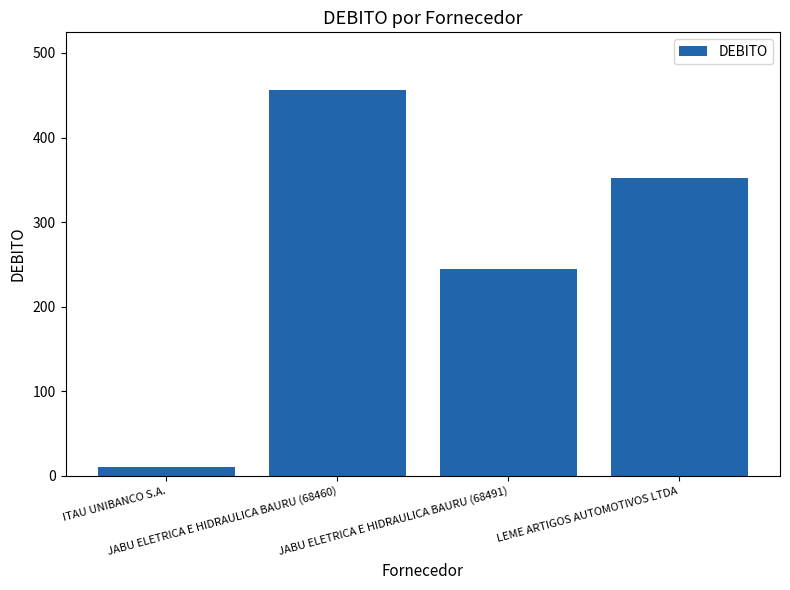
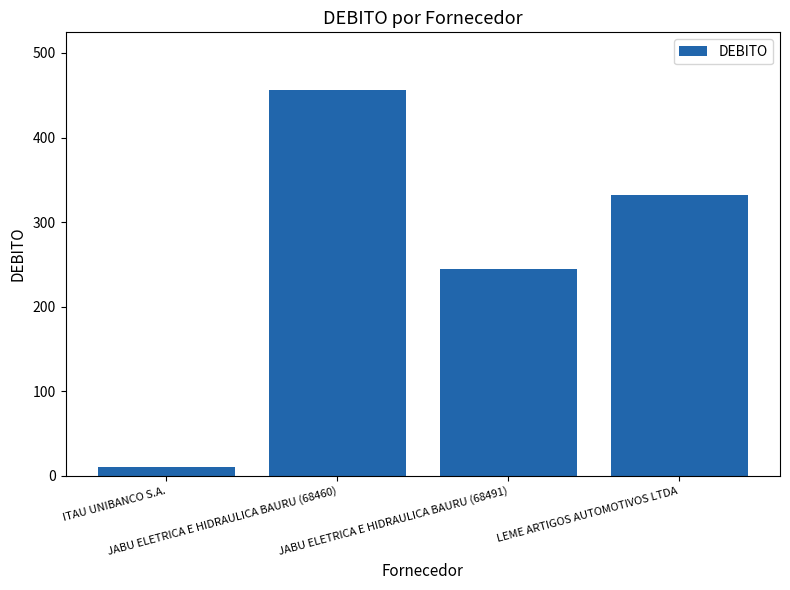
LEME ARTIGOS AUTOMOTIVOS LTDA: 350 -> 330
